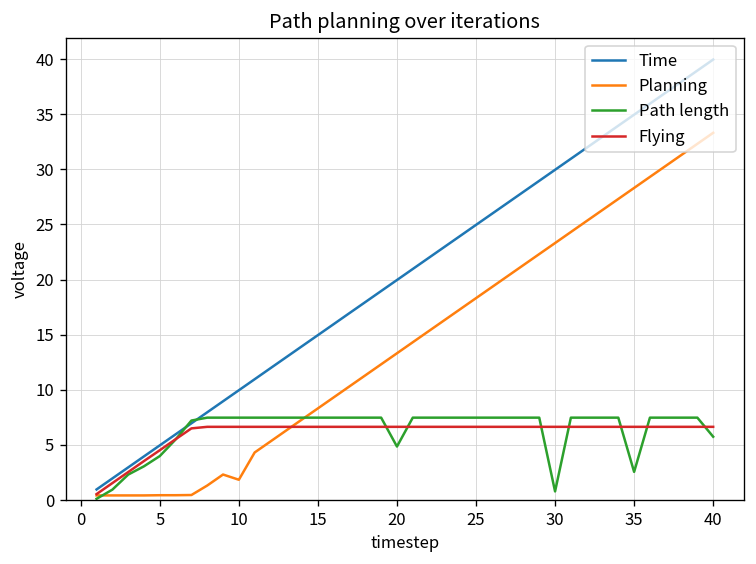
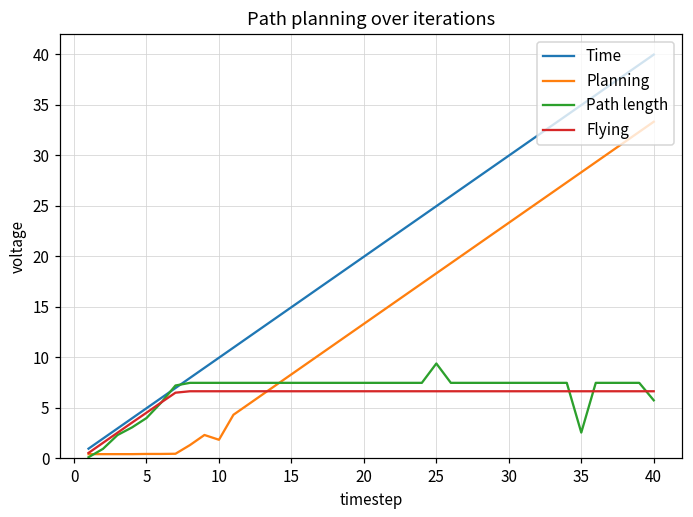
Path length, 20: 5 -> 7
Path length, 25: 7 -> 9
Path length, 30: 1 -> 7
